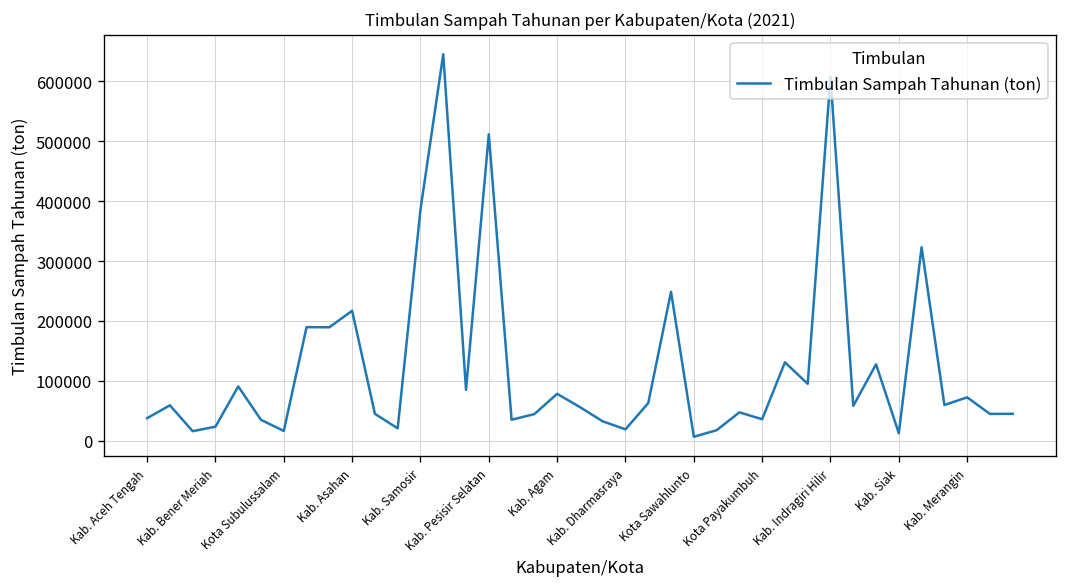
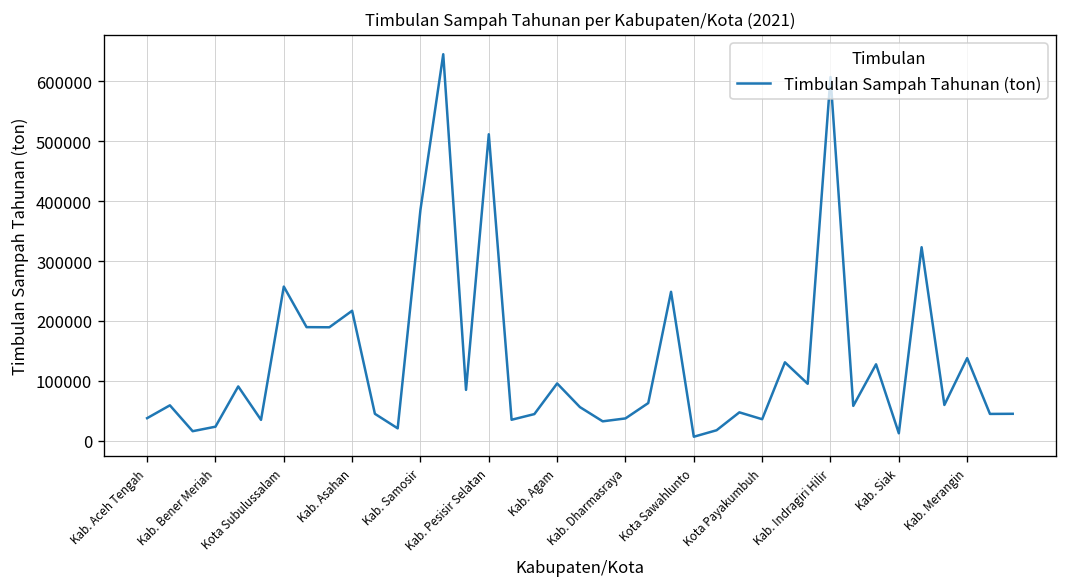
Kota Subulussalam: 20000 -> 260000
Kab. Agam: 80000 -> 100000
Kab. Dharmasraya: 20000 -> 40000
Kab. Merangin: 70000 -> 140000
